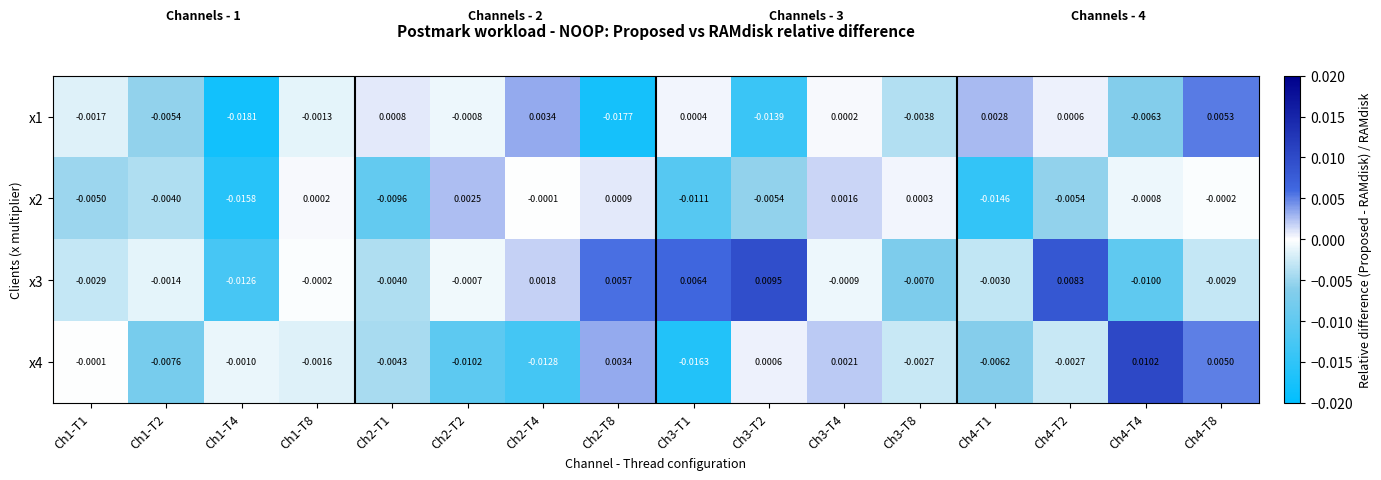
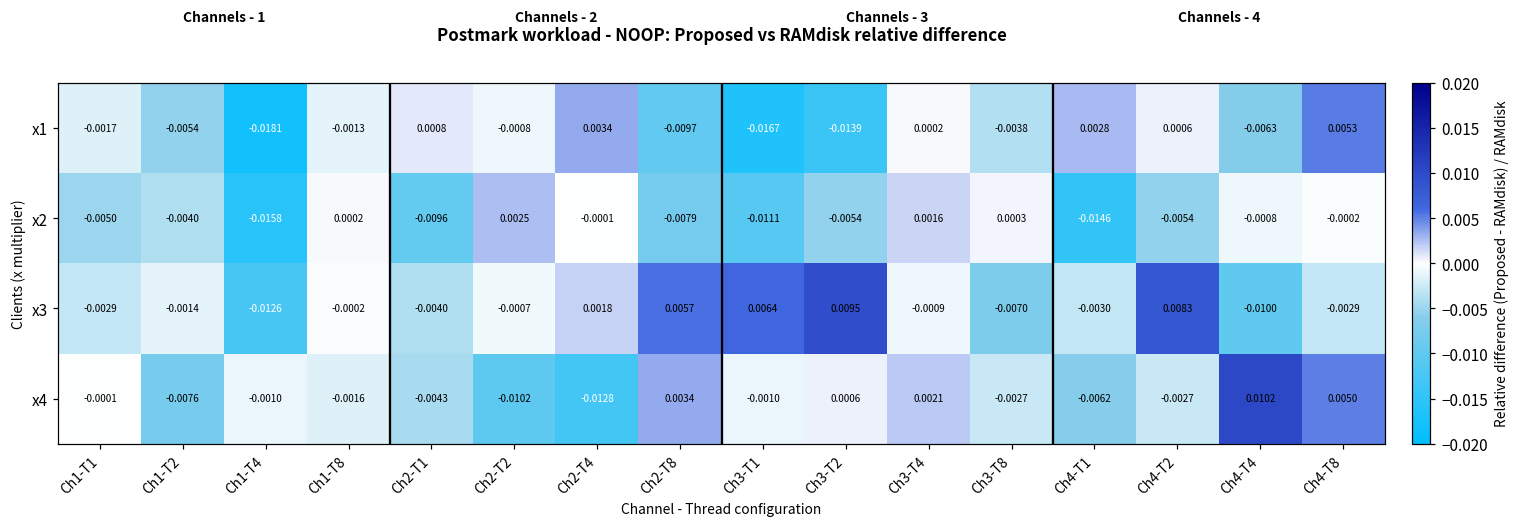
x1, Ch2-T8: -0.0177 -> -0.0097
x1, Ch3-T1: 0.0004 -> -0.0167
x2, Ch2-T8: 0.0009 -> -0.0079
x4, Ch3-T1: -0.0163 -> -0.0010
